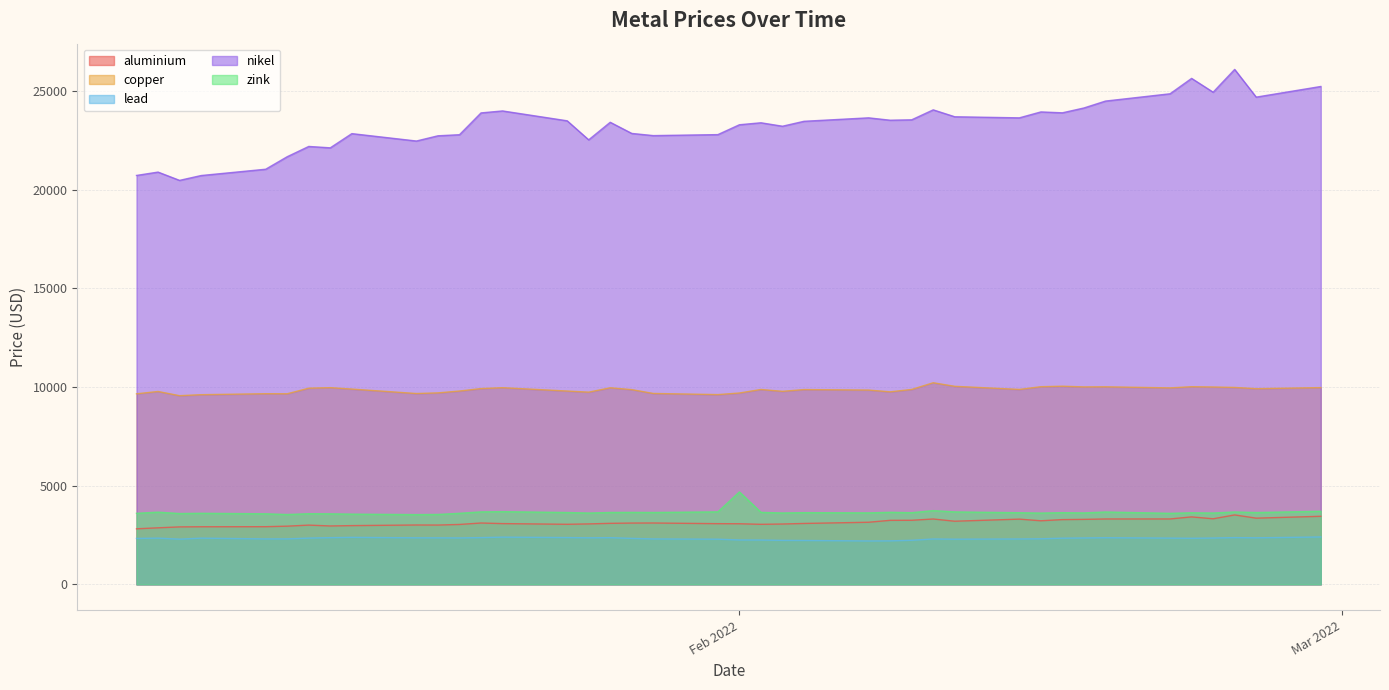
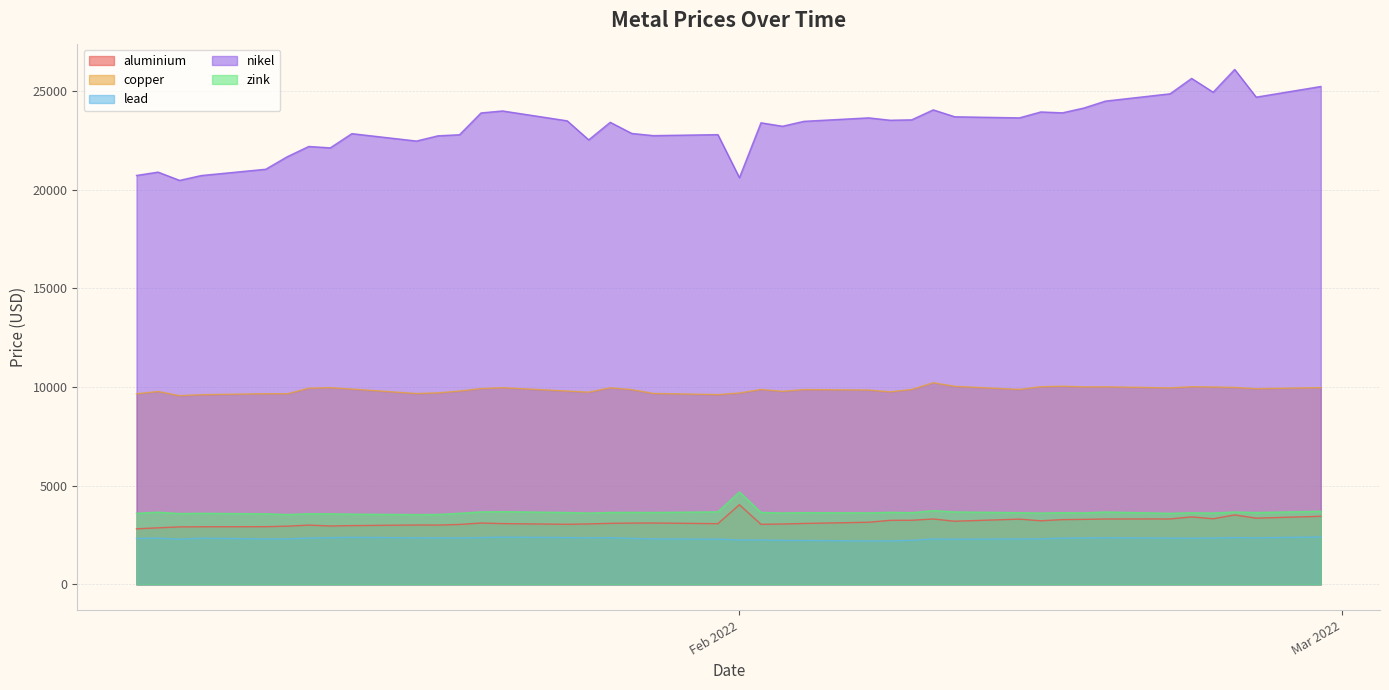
aluminium, Feb 2022: 3100 -> 4000
nikel, Feb 2022: 23300 -> 20600
